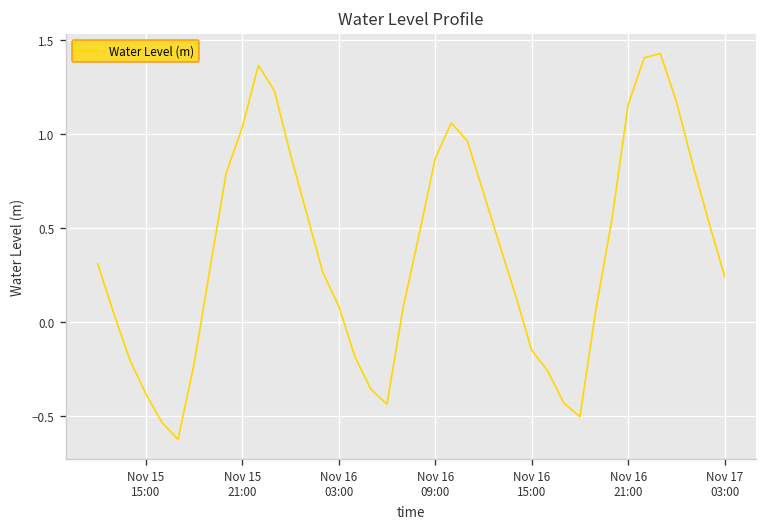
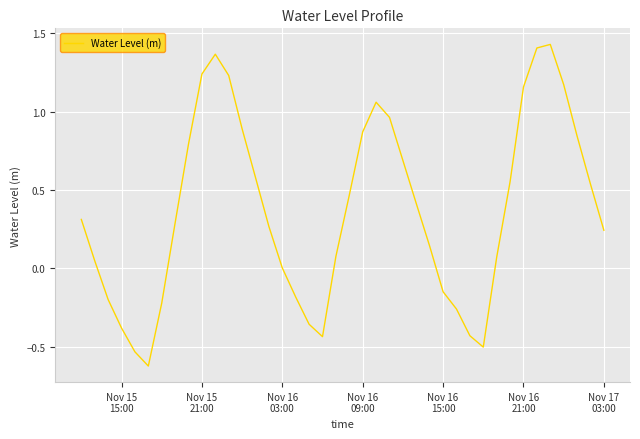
Nov 15 21:00: 1.04 -> 1.24
Nov 16 03:00: 0.09 -> 0.00
